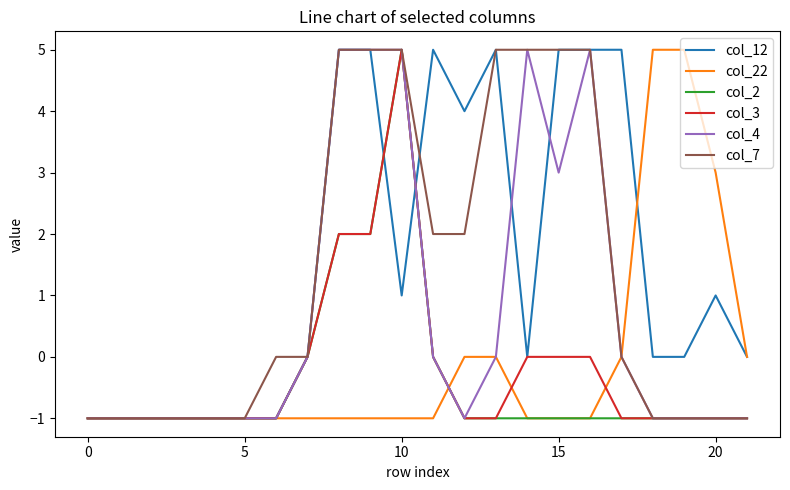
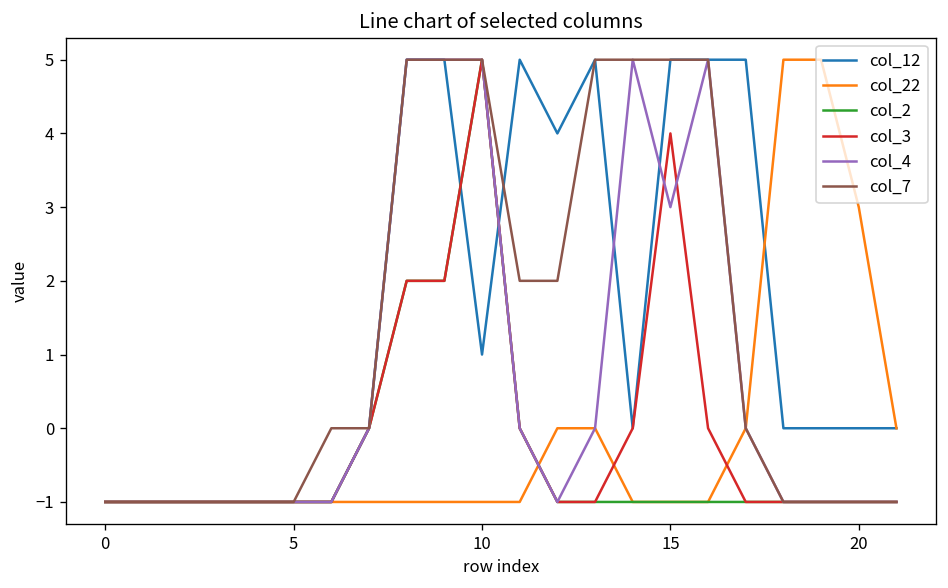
col_3, 15: 0 -> 4
col_12, 20: 1 -> 0
